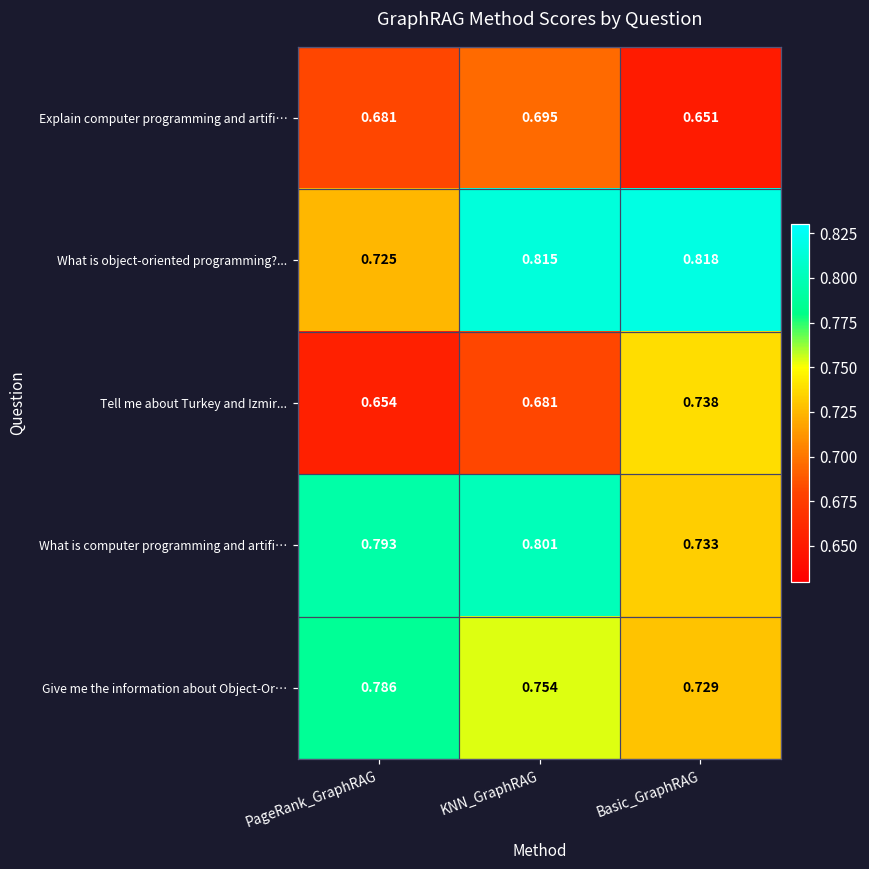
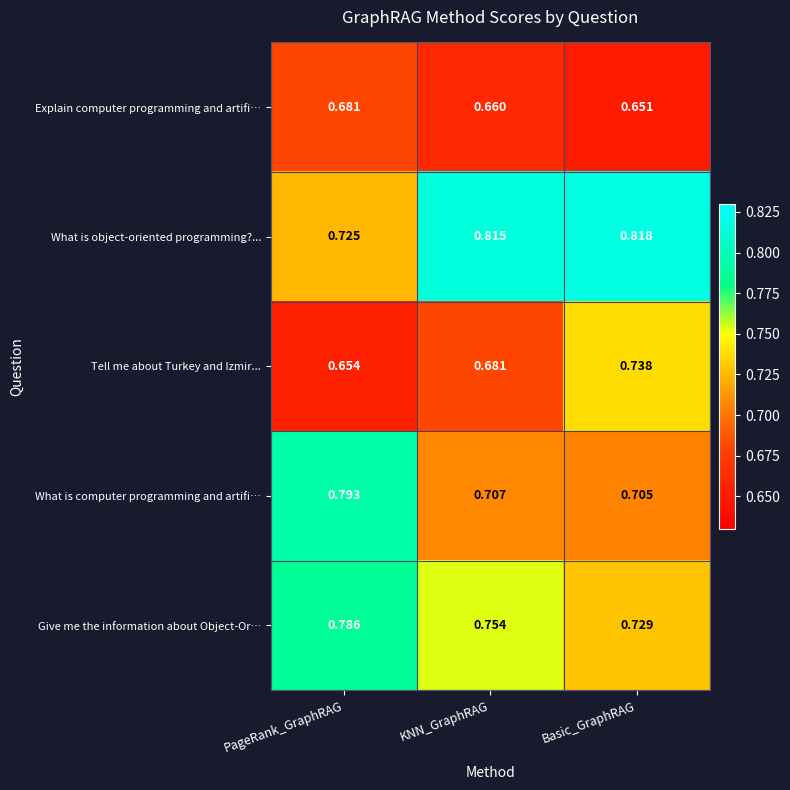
Explain computer programming and artifi…, KNN_GraphRAG: 0.695 -> 0.660
What is computer programming and artifi…, KNN_GraphRAG: 0.801 -> 0.707
What is computer programming and artifi…, Basic_GraphRAG: 0.733 -> 0.705
